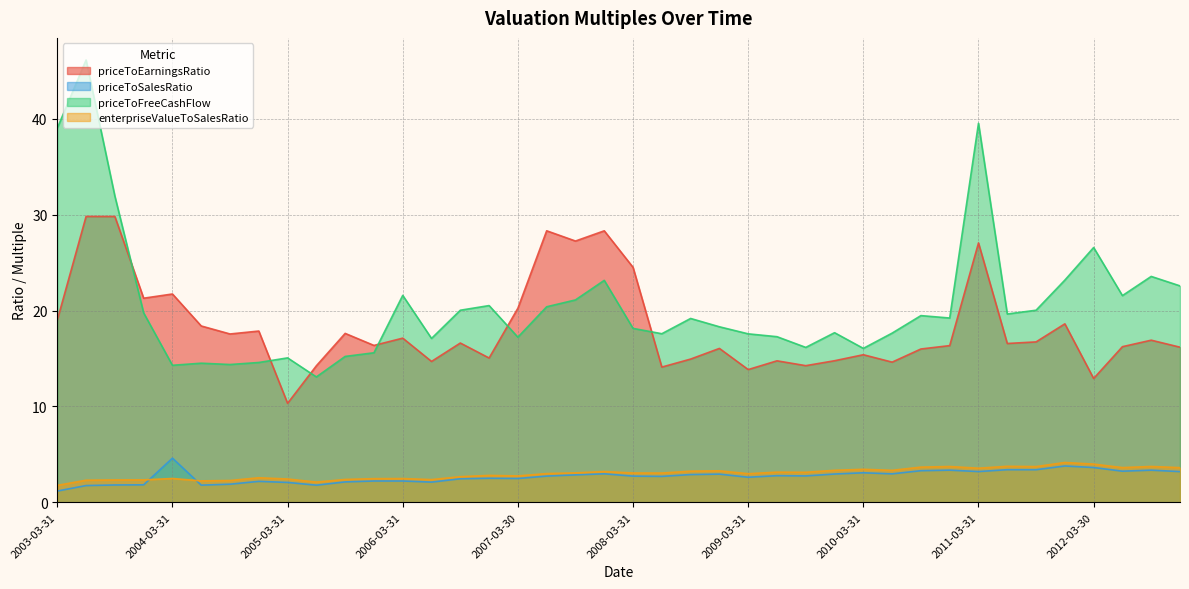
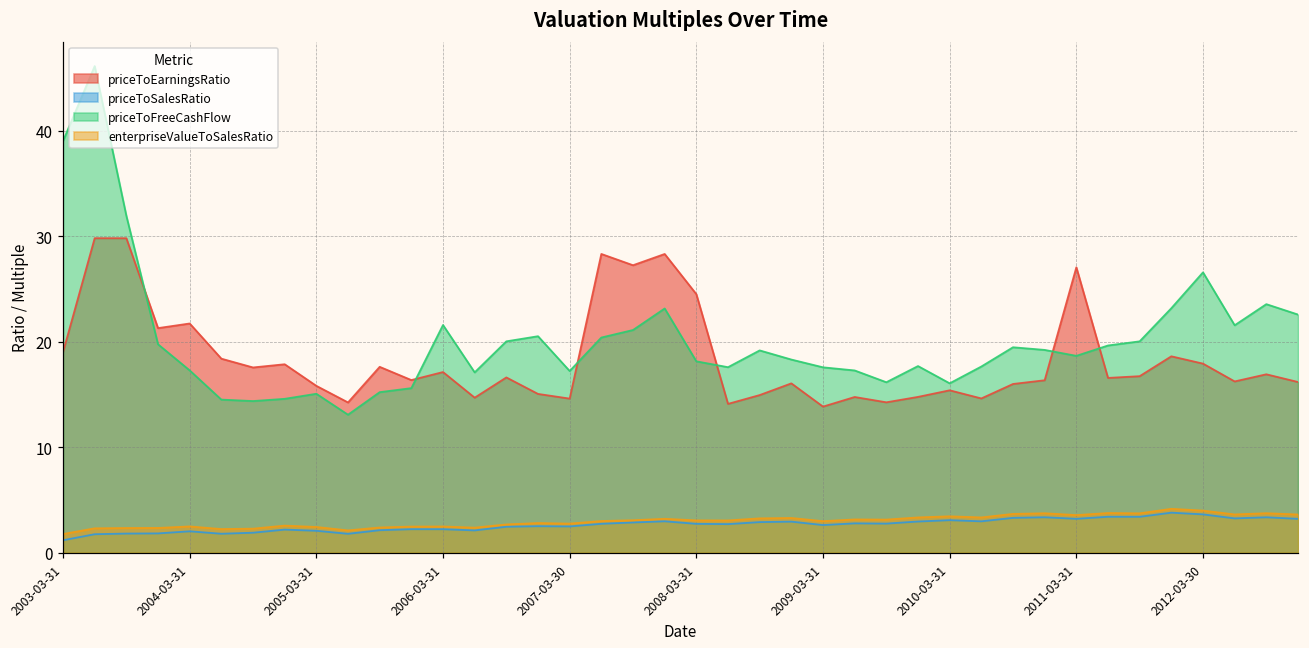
priceToSalesRatio, 2004-03-31: 5 -> 2
priceToFreeCashFlow, 2004-03-31: 14 -> 17
priceToEarningsRatio, 2005-03-31: 10 -> 16
priceToEarningsRatio, 2007-03-30: 20 -> 15
priceToFreeCashFlow, 2011-03-31: 40 -> 19
priceToEarningsRatio, 2012-03-30: 13 -> 18
